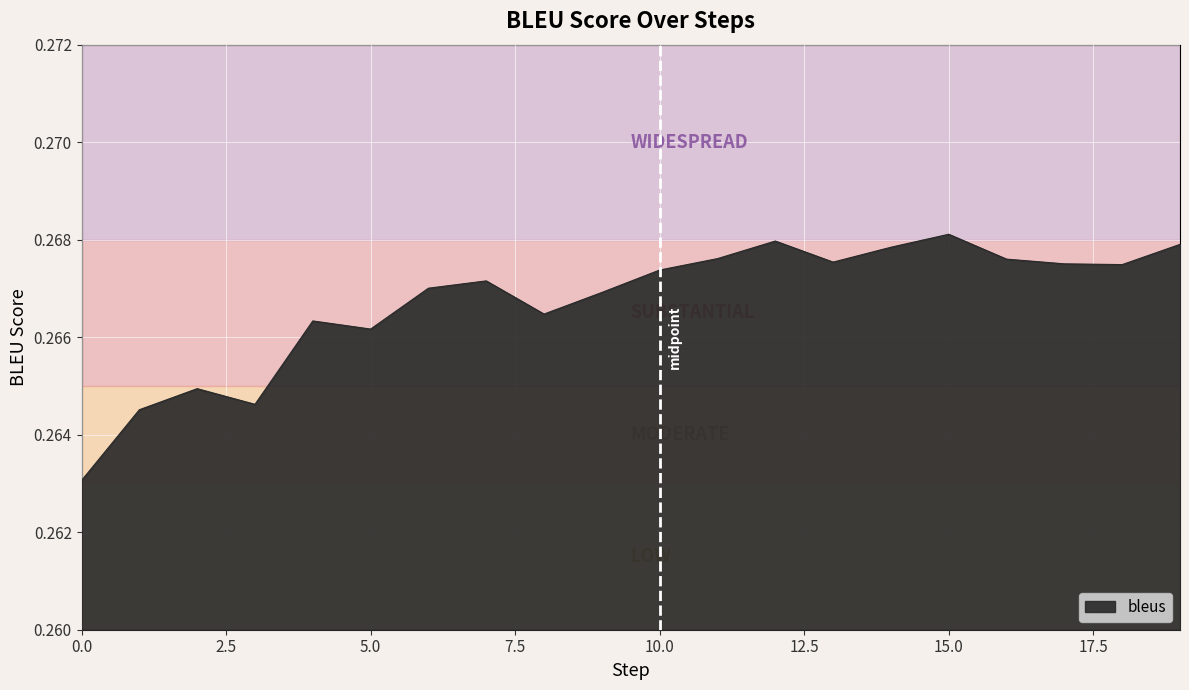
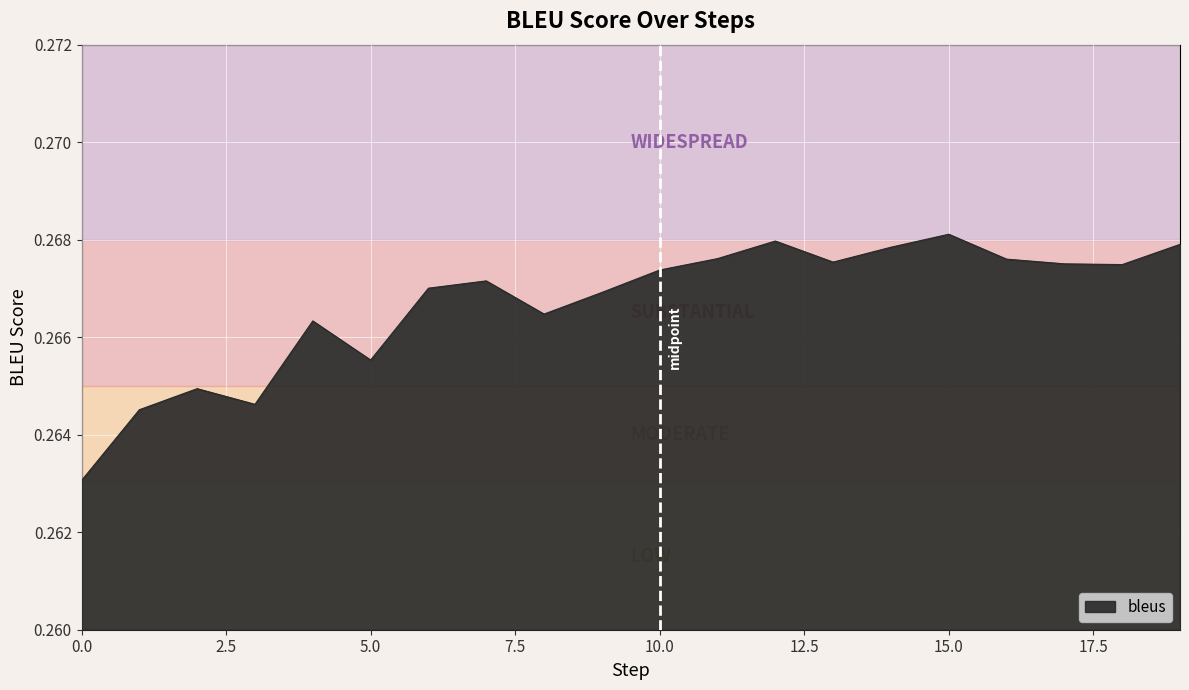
5.0: 0.2662 -> 0.2655
